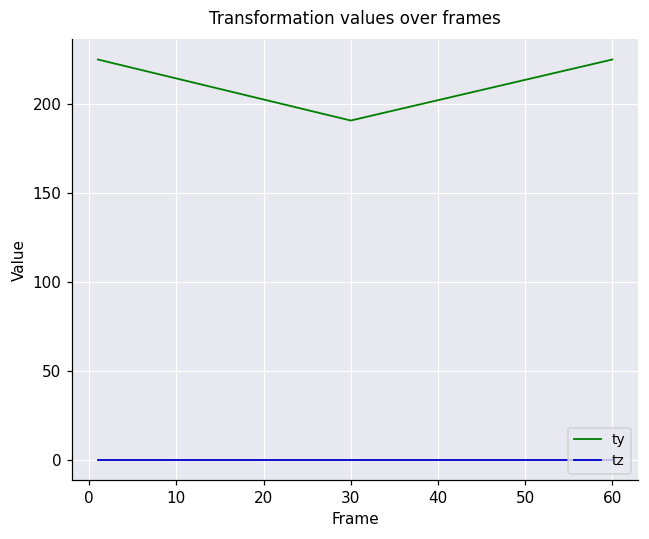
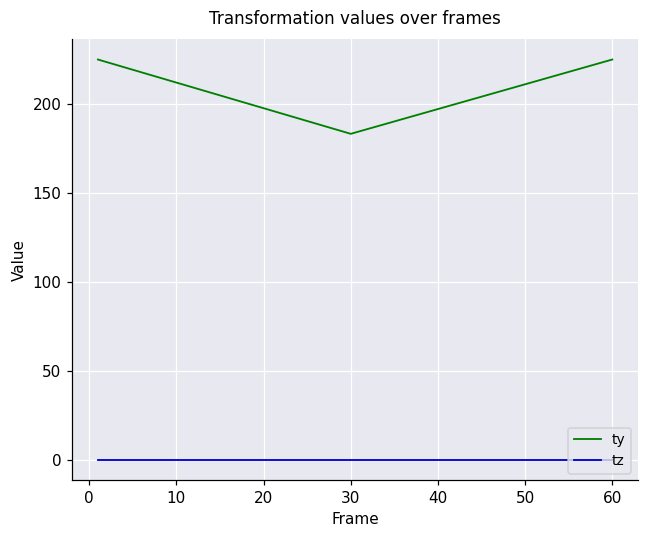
ty, 30: 191 -> 183
